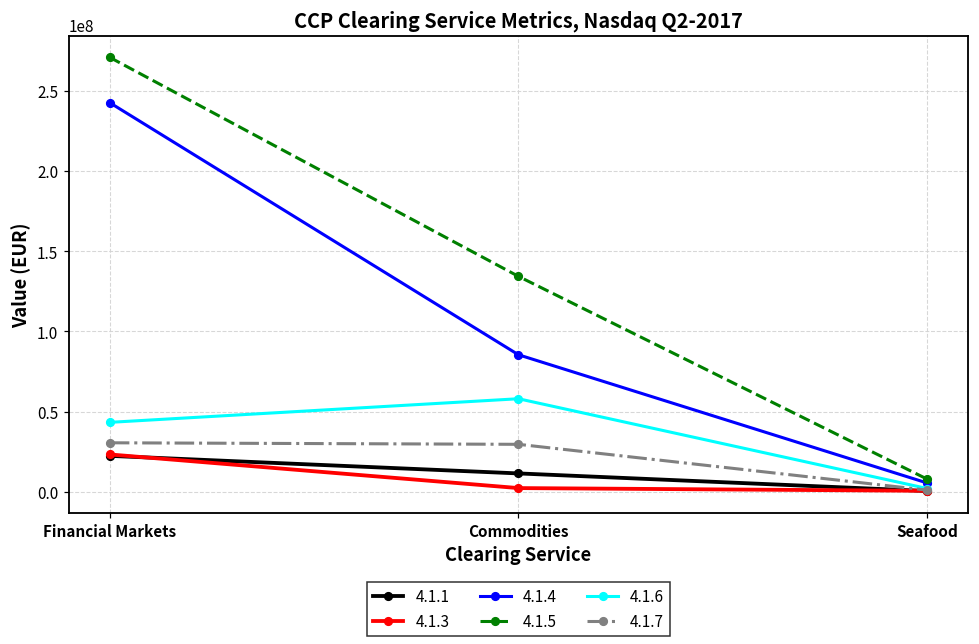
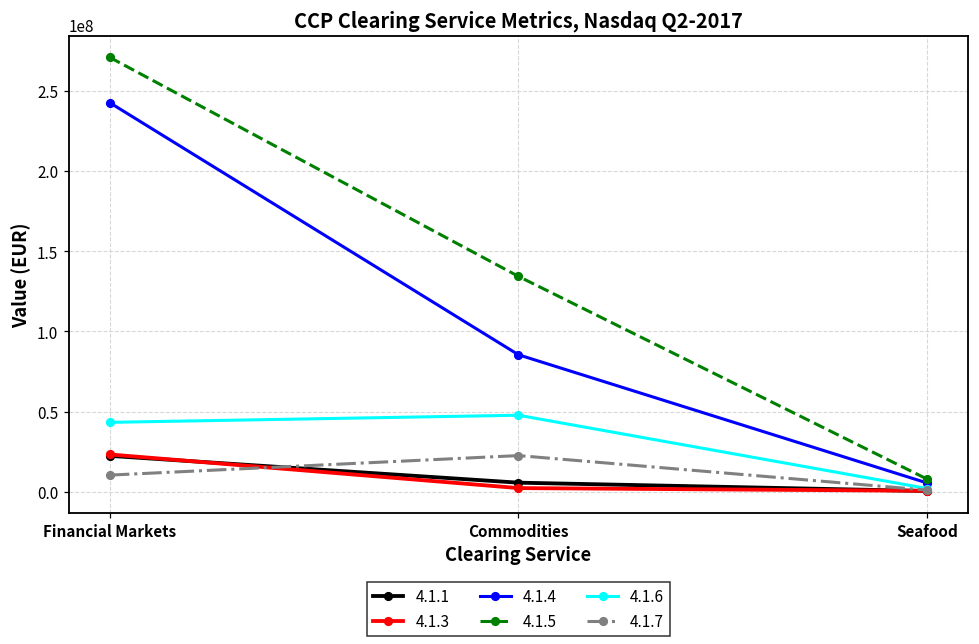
4.1.7, Financial Markets: 31000000 -> 10000000
4.1.1, Commodities: 11000000 -> 6000000
4.1.6, Commodities: 58000000 -> 48000000
4.1.7, Commodities: 30000000 -> 23000000
